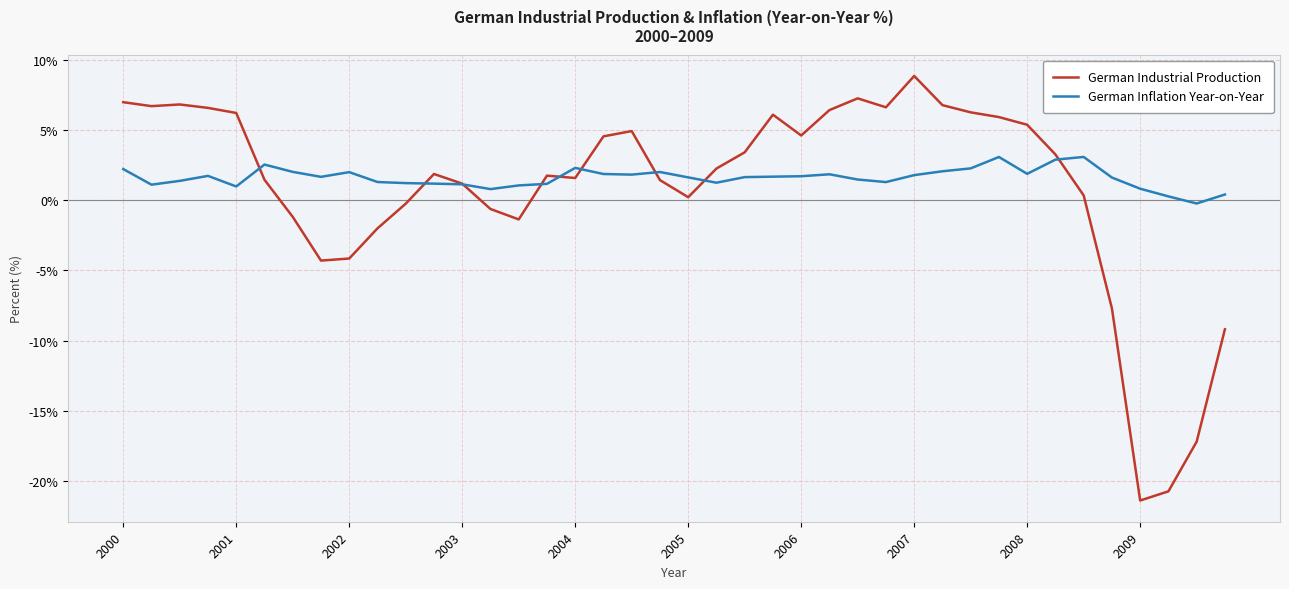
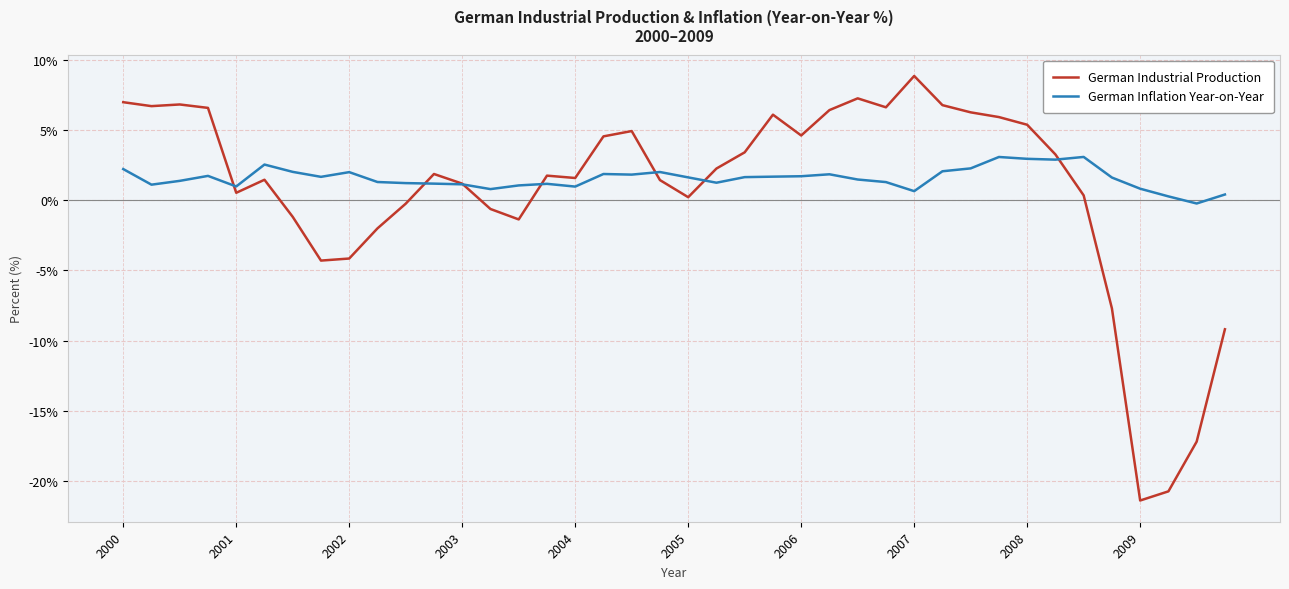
German Industrial Production, 2001: 6.2% -> 0.5%
German Inflation Year-on-Year, 2004: 2.3% -> 1.0%
German Inflation Year-on-Year, 2007: 1.8% -> 0.6%
German Inflation Year-on-Year, 2008: 1.9% -> 2.9%
